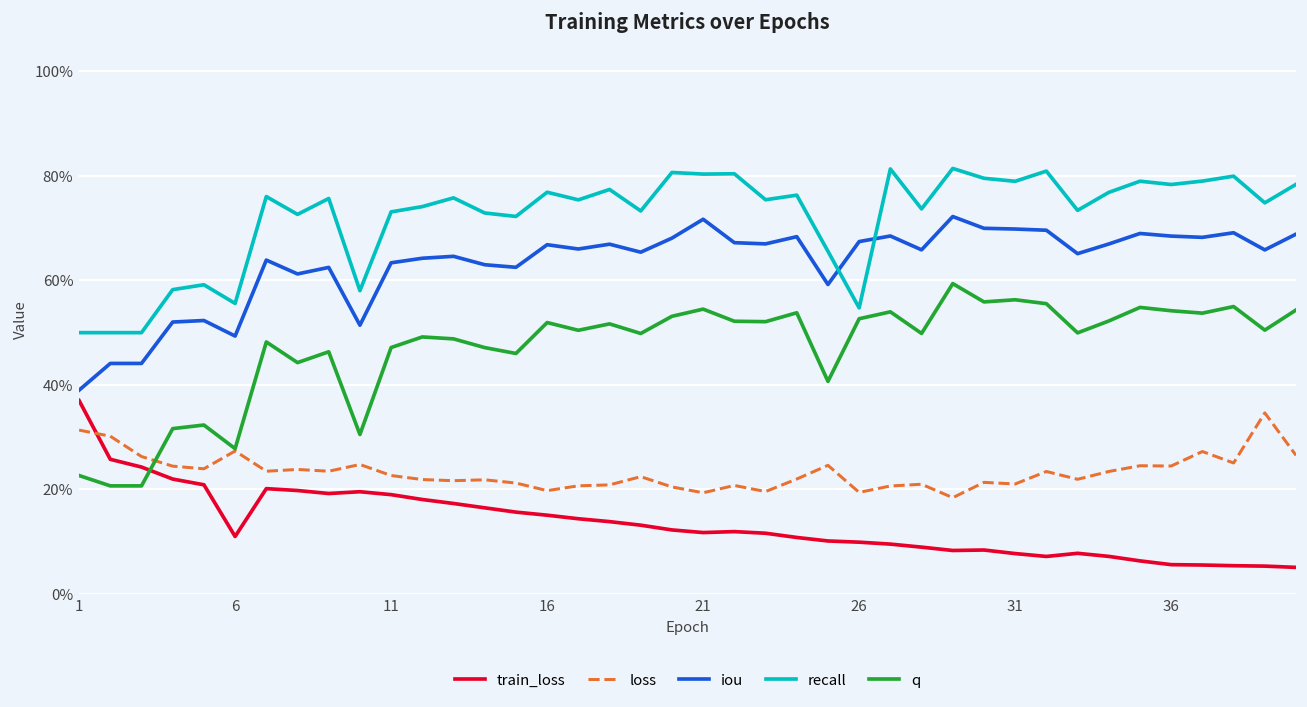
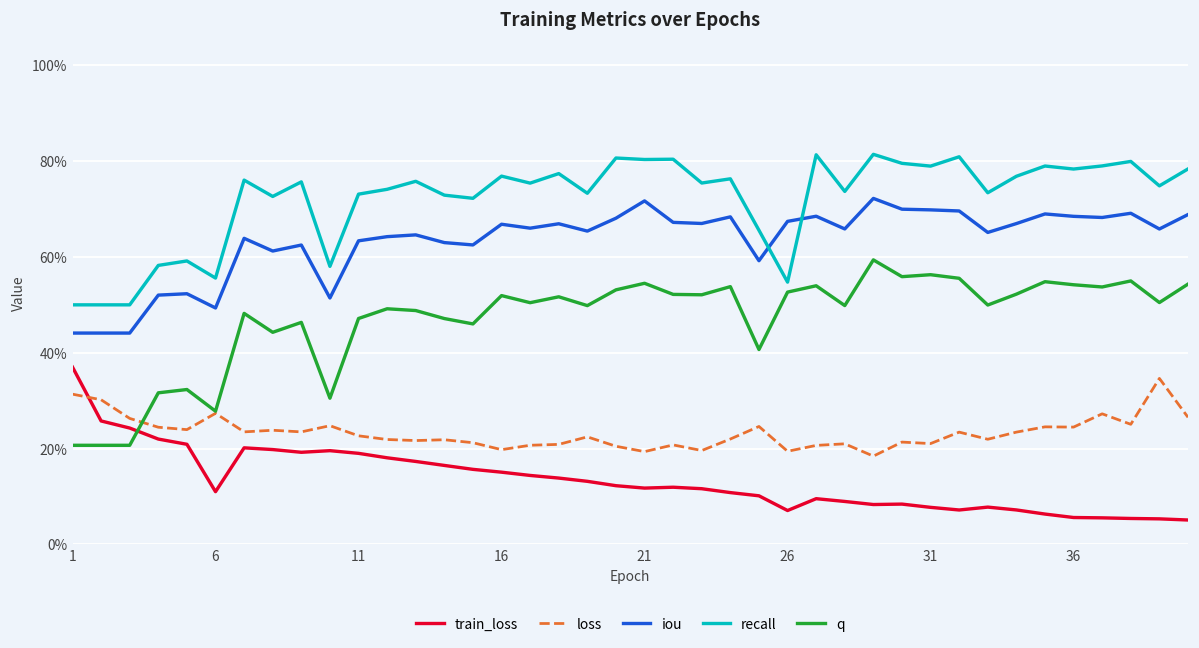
iou, 1: 39% -> 44%
q, 1: 23% -> 21%
train_loss, 26: 10% -> 7%
